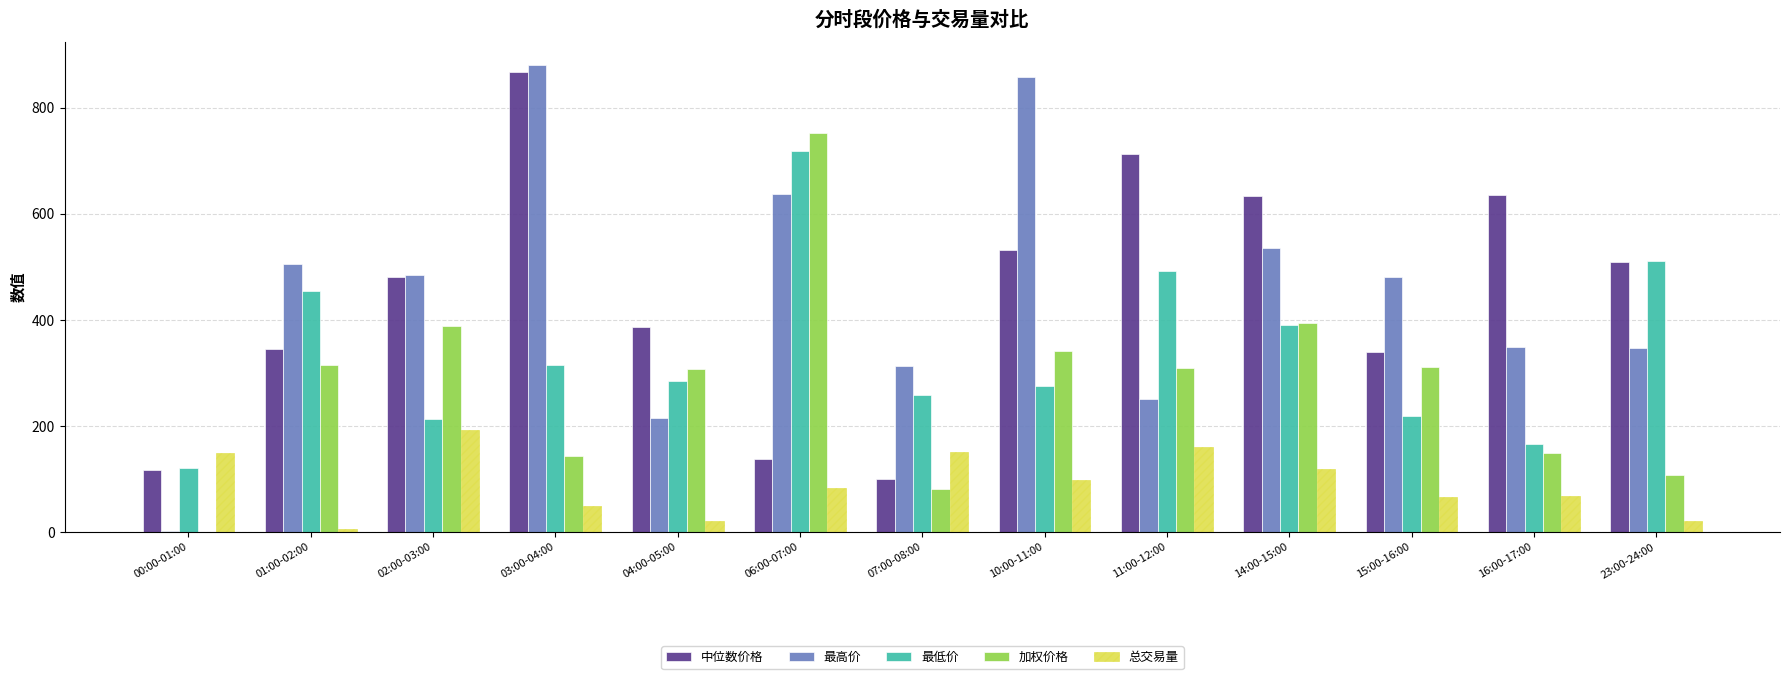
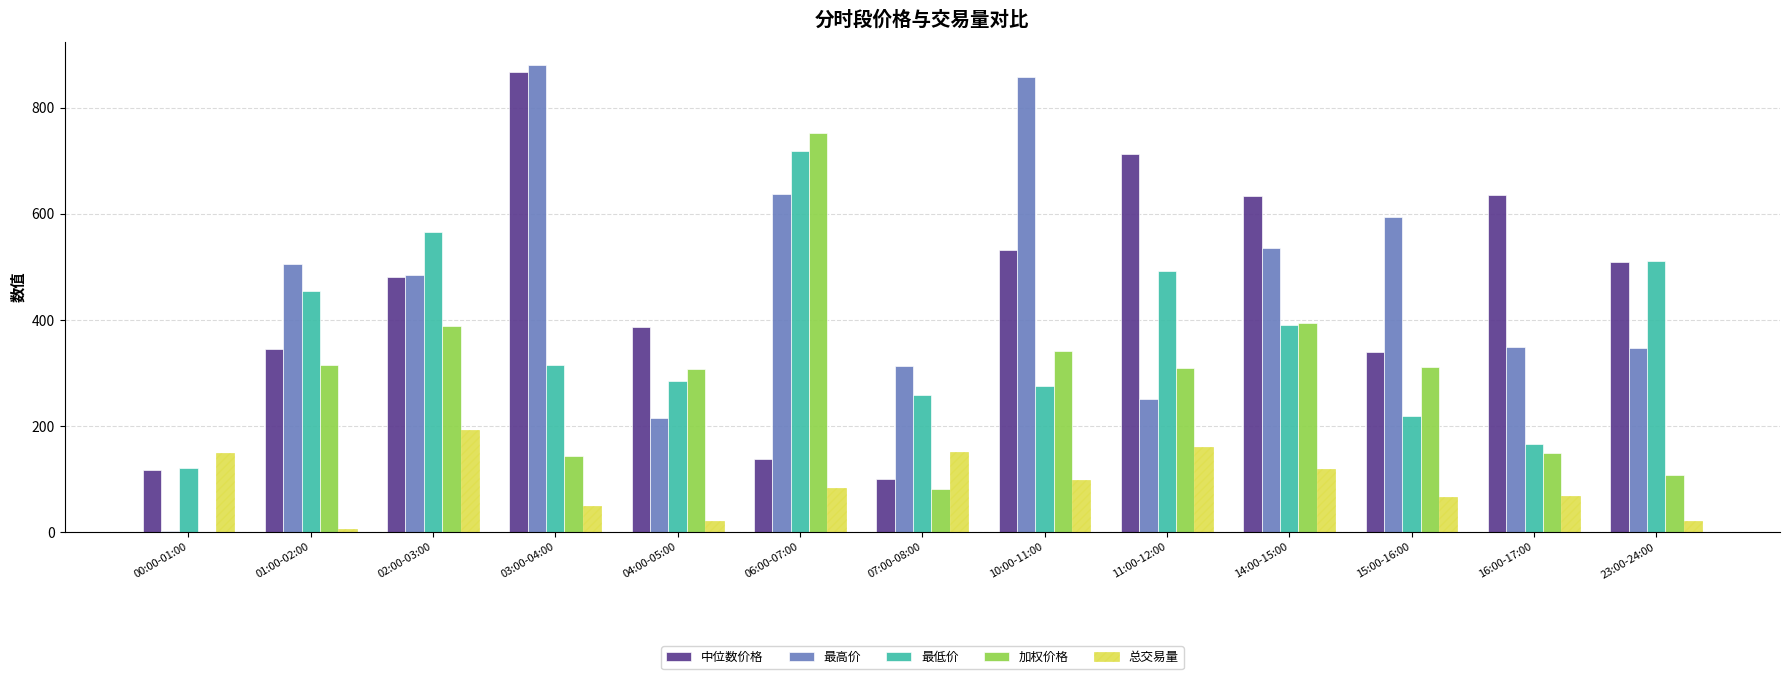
最低价, 02:00-03:00: 210 -> 570
最高价, 15:00-16:00: 480 -> 590
